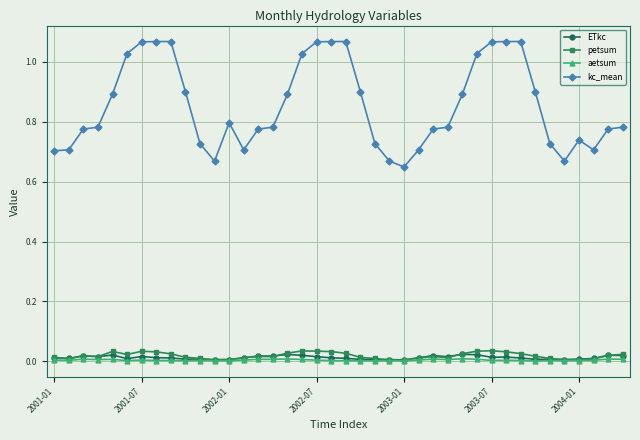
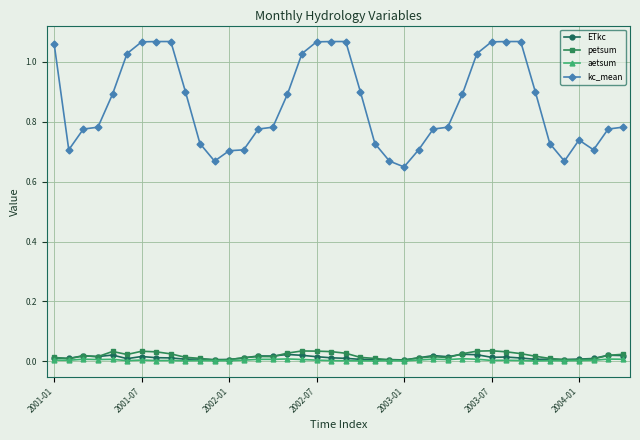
kc_mean, 2001-01: 0.70 -> 1.06
kc_mean, 2002-01: 0.80 -> 0.70
